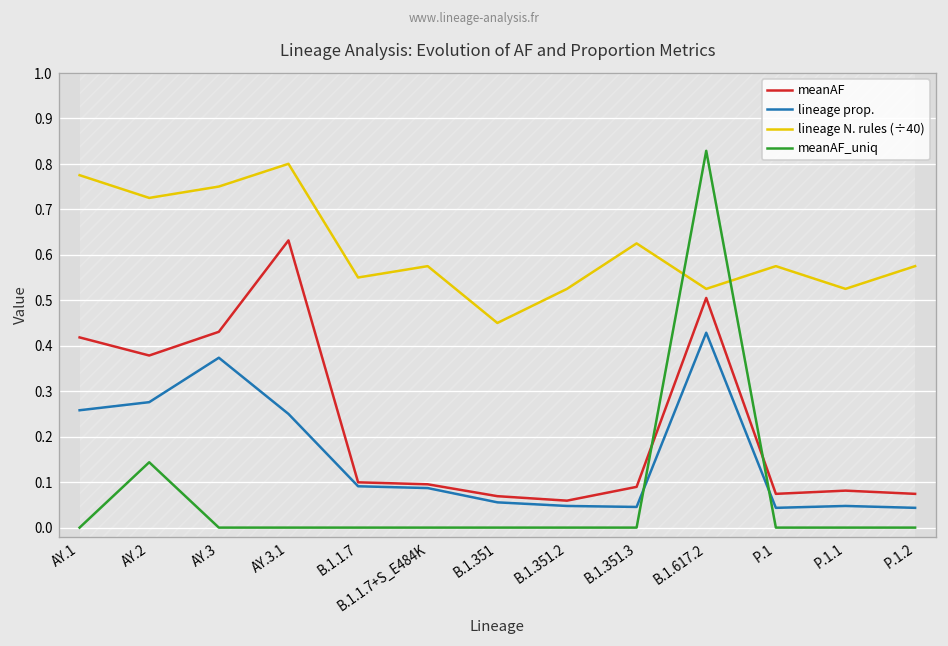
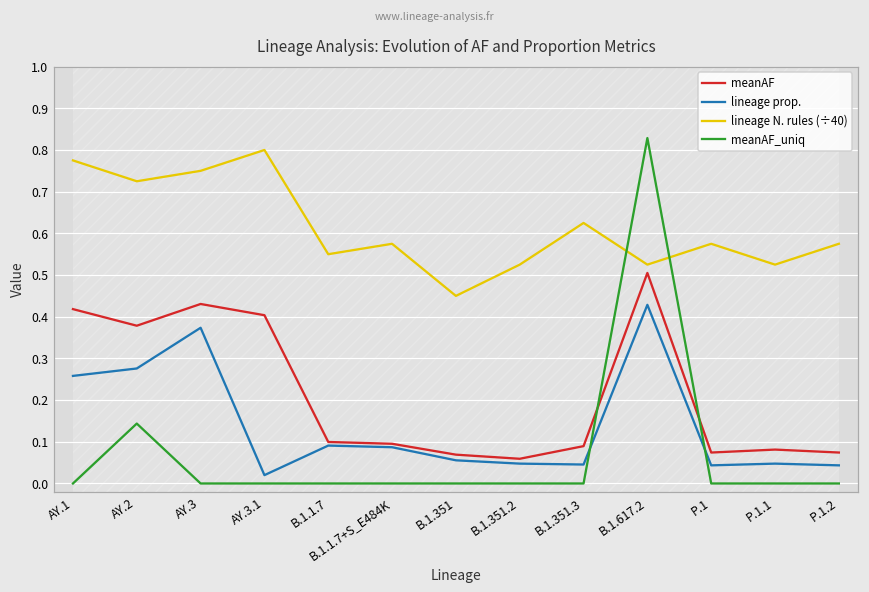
meanAF, AY.3.1: 0.63 -> 0.40
lineage prop., AY.3.1: 0.25 -> 0.02
